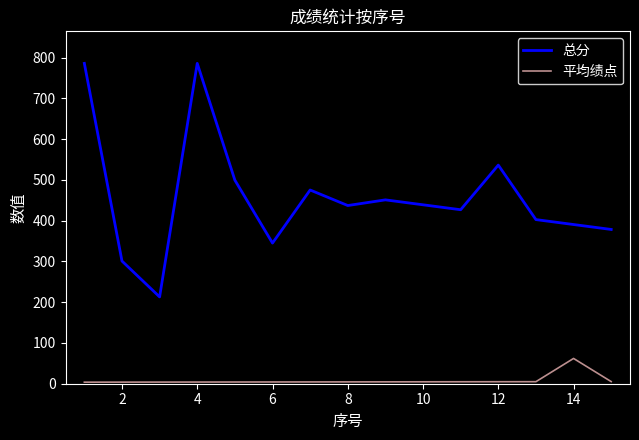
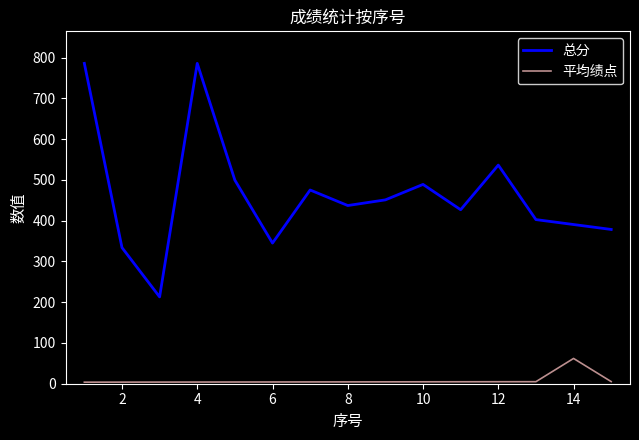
总分, 2: 300 -> 330
总分, 10: 440 -> 490
